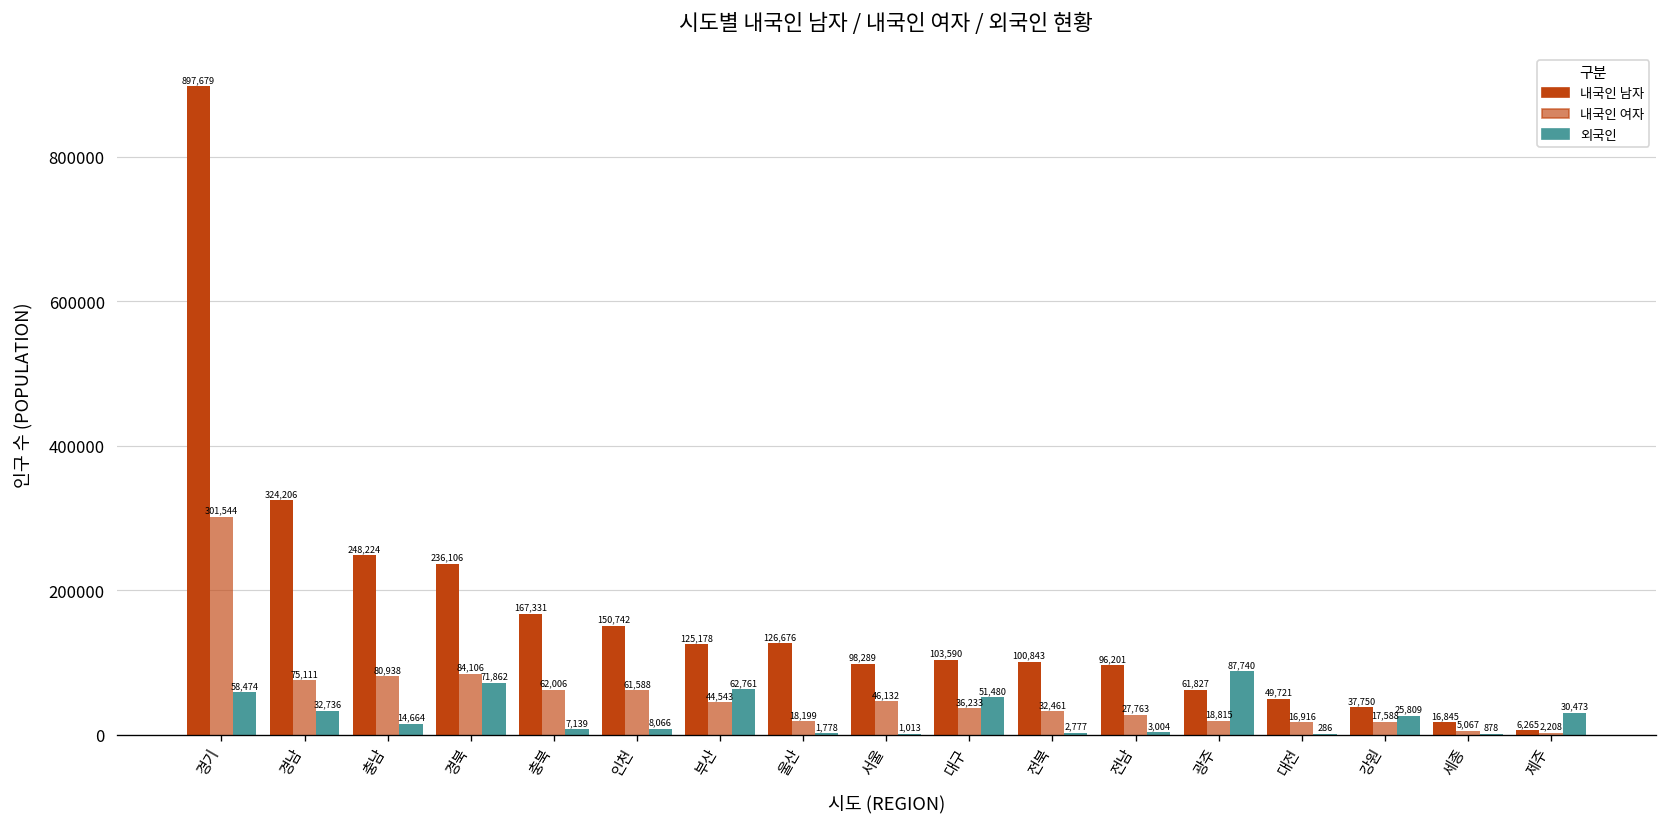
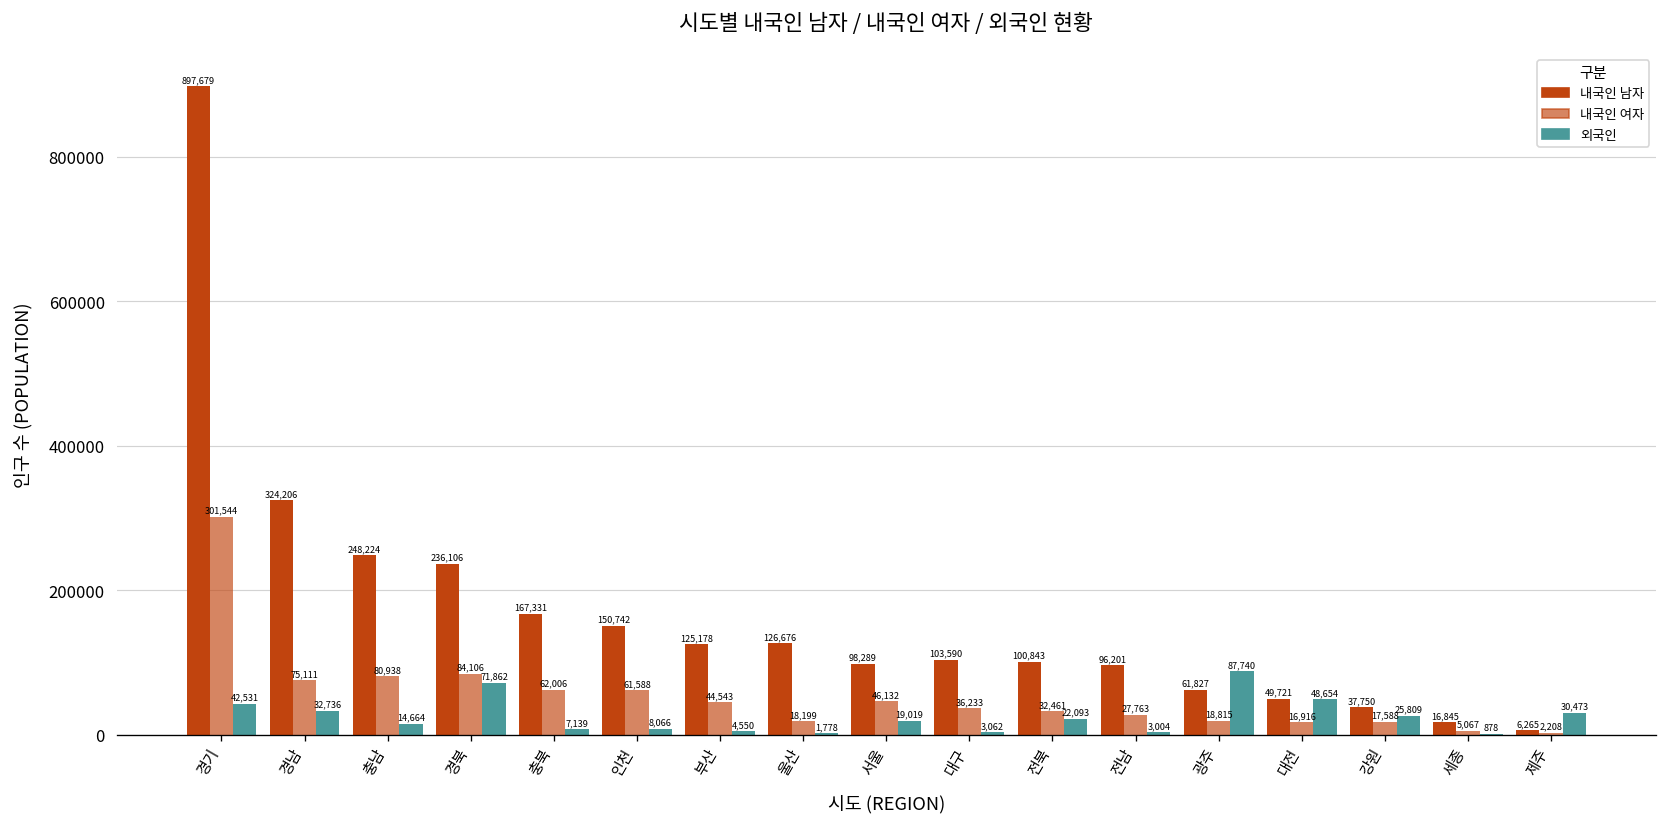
외국인, 경기: 58,474 -> 42,531
외국인, 부산: 62,761 -> 4,550
외국인, 서울: 1,013 -> 19,019
외국인, 대구: 51,480 -> 3,062
외국인, 전북: 2,777 -> 22,093
외국인, 대전: 286 -> 48,654
